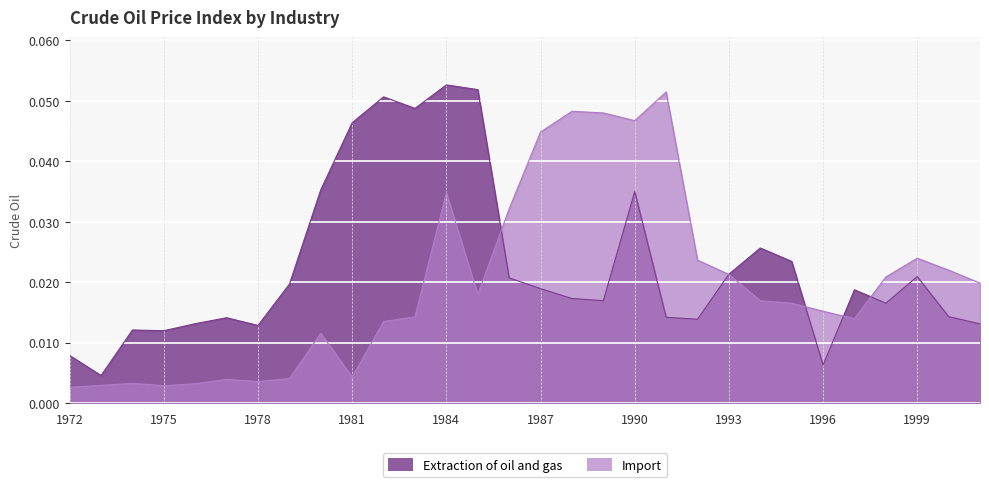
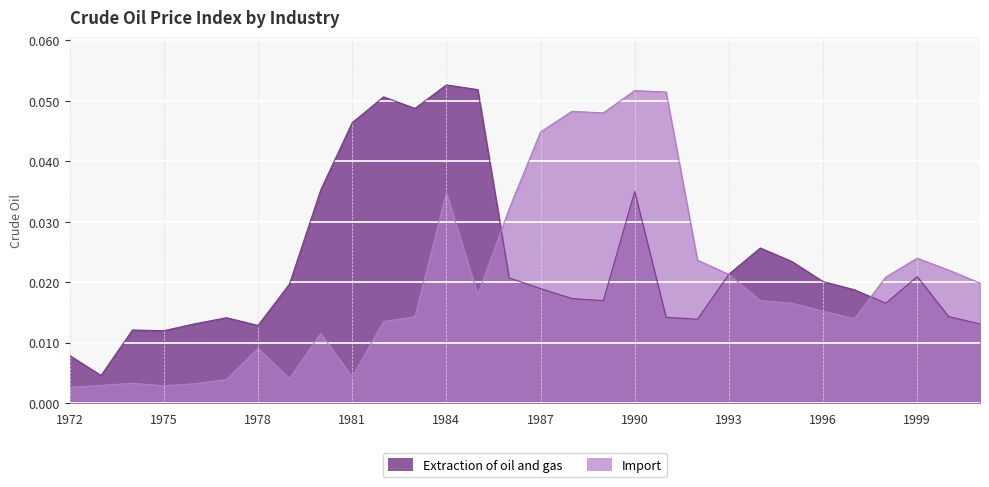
Import, 1978: 0.004 -> 0.009
Import, 1990: 0.047 -> 0.052
Extraction of oil and gas, 1996: 0.006 -> 0.020
